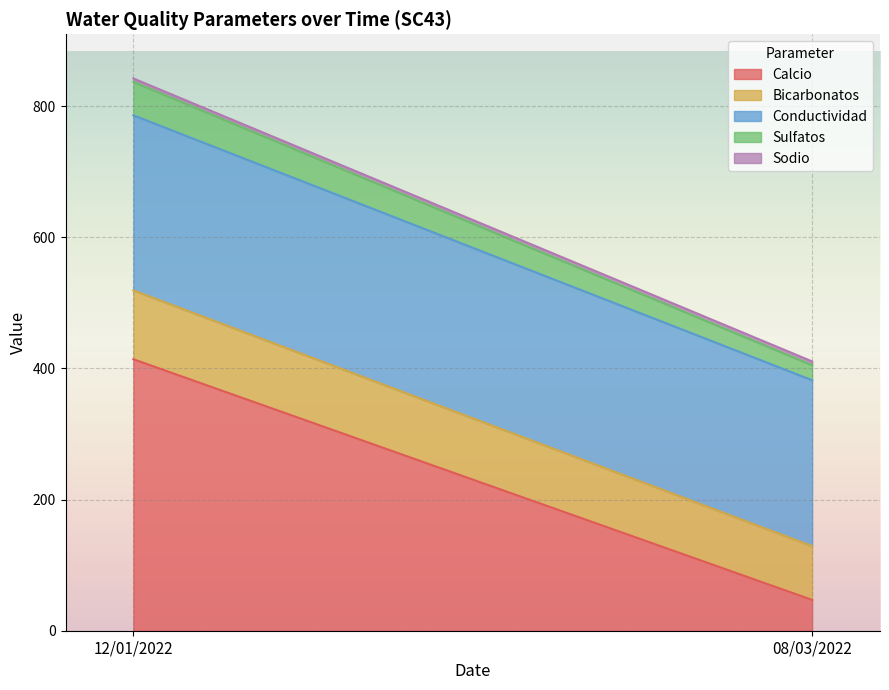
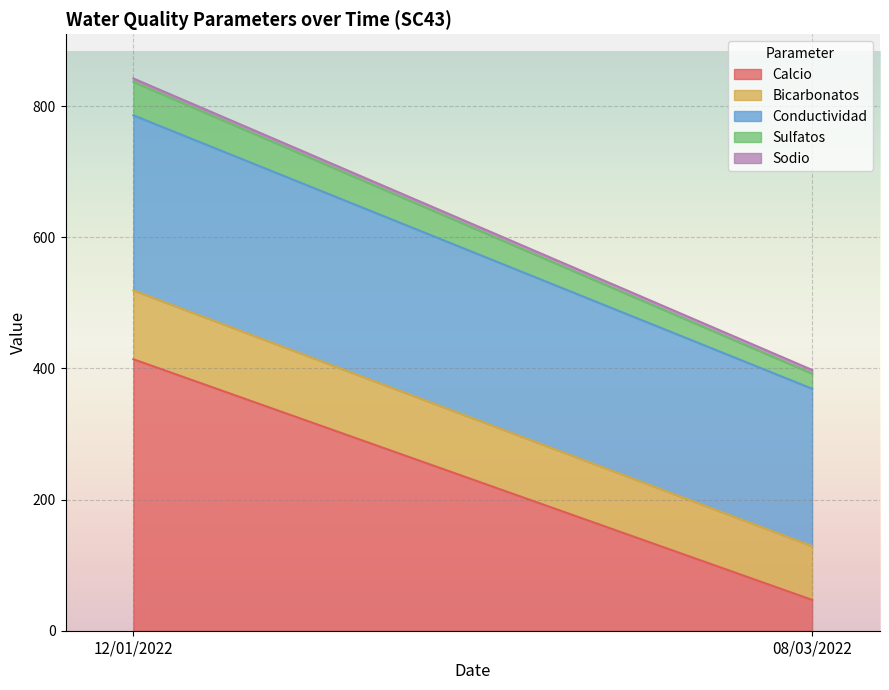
Conductividad, 08/03/2022: 250 -> 240
